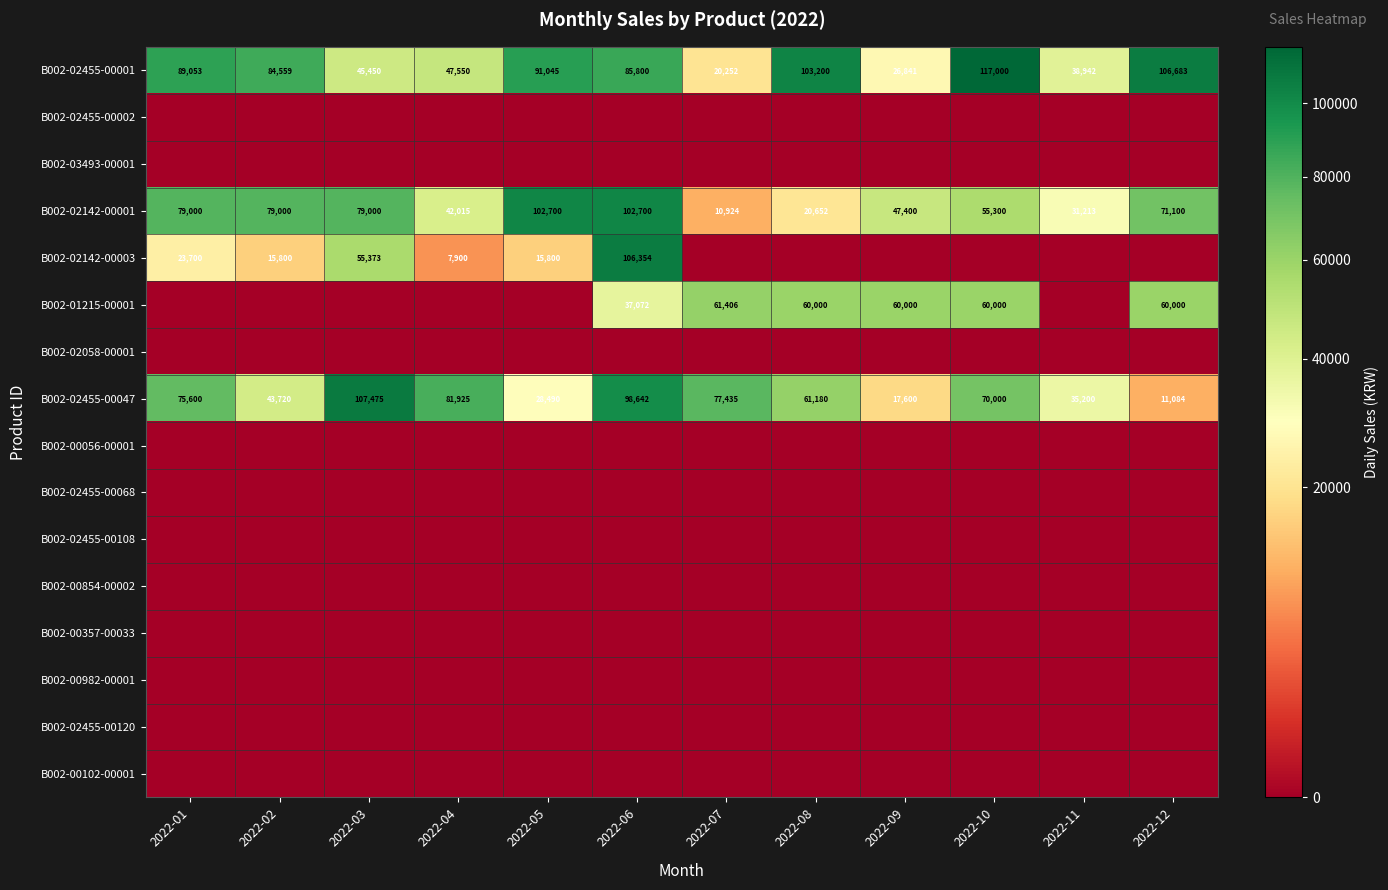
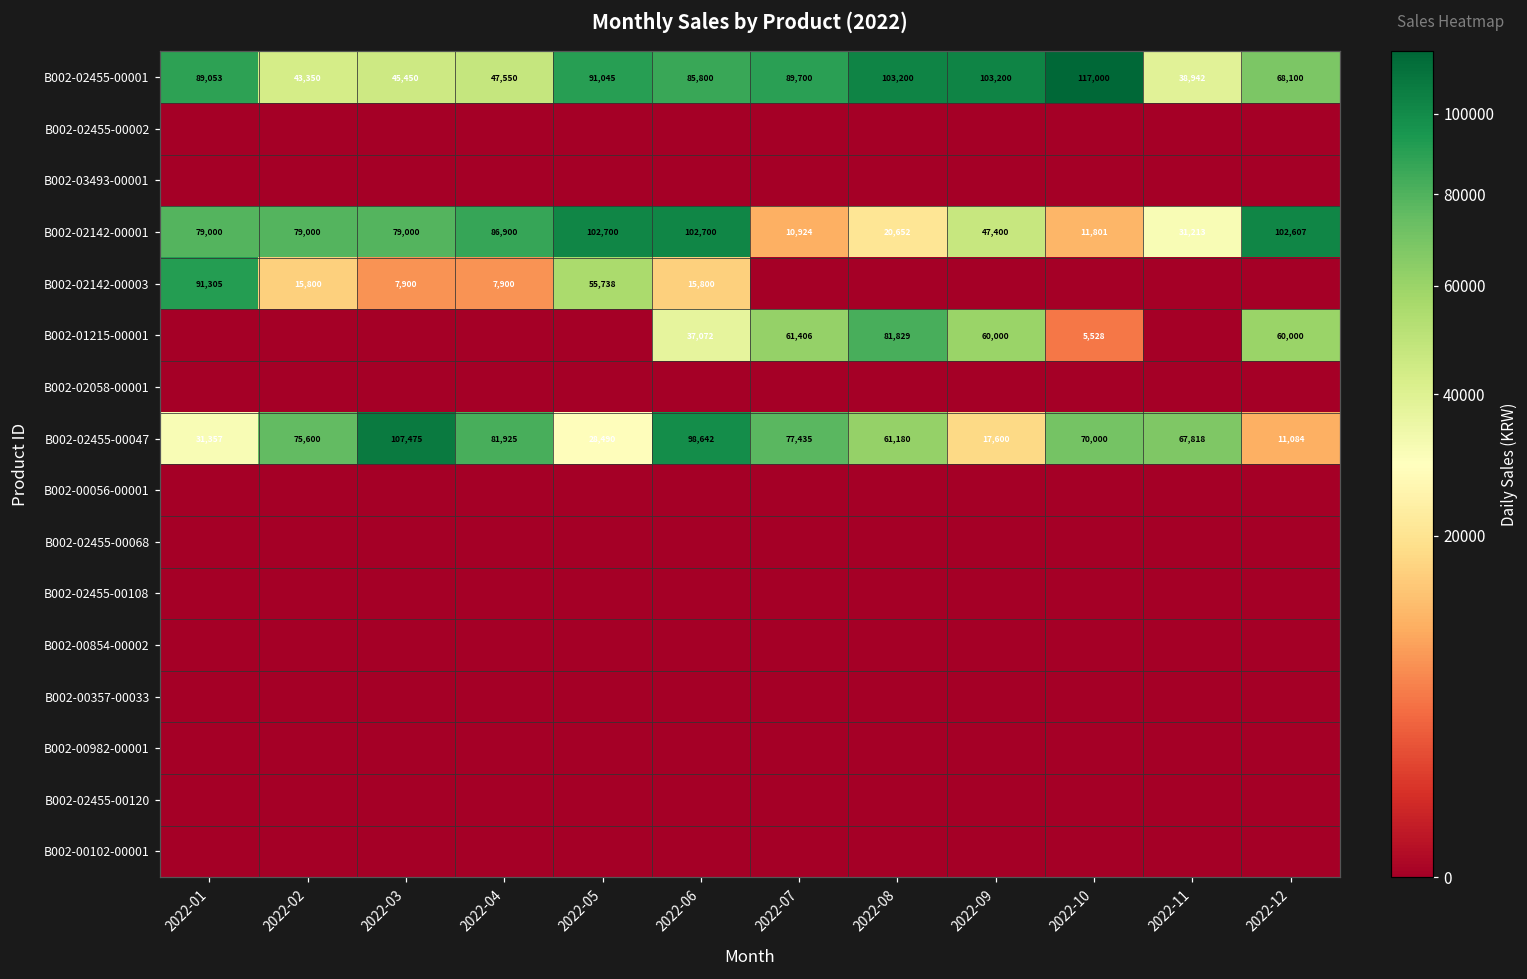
B002-02455-00001, 2022-02: 84,559 -> 43,350
B002-02455-00001, 2022-07: 20,252 -> 89,700
B002-02455-00001, 2022-09: 26,841 -> 103,200
B002-02455-00001, 2022-12: 106,683 -> 68,100
B002-02142-00001, 2022-04: 42,015 -> 86,900
B002-02142-00001, 2022-10: 55,300 -> 11,801
B002-02142-00001, 2022-12: 71,100 -> 102,607
B002-02142-00003, 2022-01: 23,700 -> 91,305
B002-02142-00003, 2022-03: 55,373 -> 7,900
B002-02142-00003, 2022-05: 15,800 -> 55,738
B002-02142-00003, 2022-06: 106,354 -> 15,800
B002-01215-00001, 2022-08: 60,000 -> 81,829
B002-01215-00001, 2022-10: 60,000 -> 5,528
B002-02455-00047, 2022-01: 75,600 -> 31,357
B002-02455-00047, 2022-02: 43,720 -> 75,600
B002-02455-00047, 2022-11: 35,200 -> 67,818
